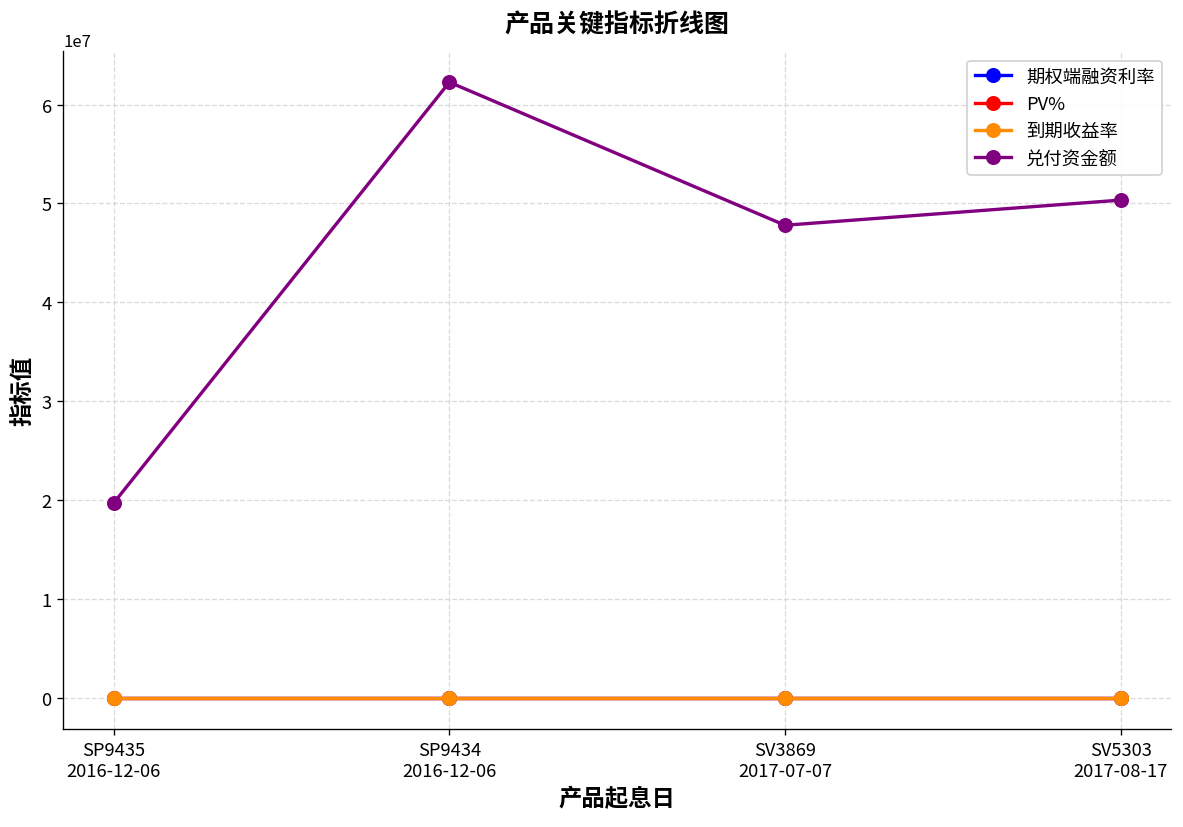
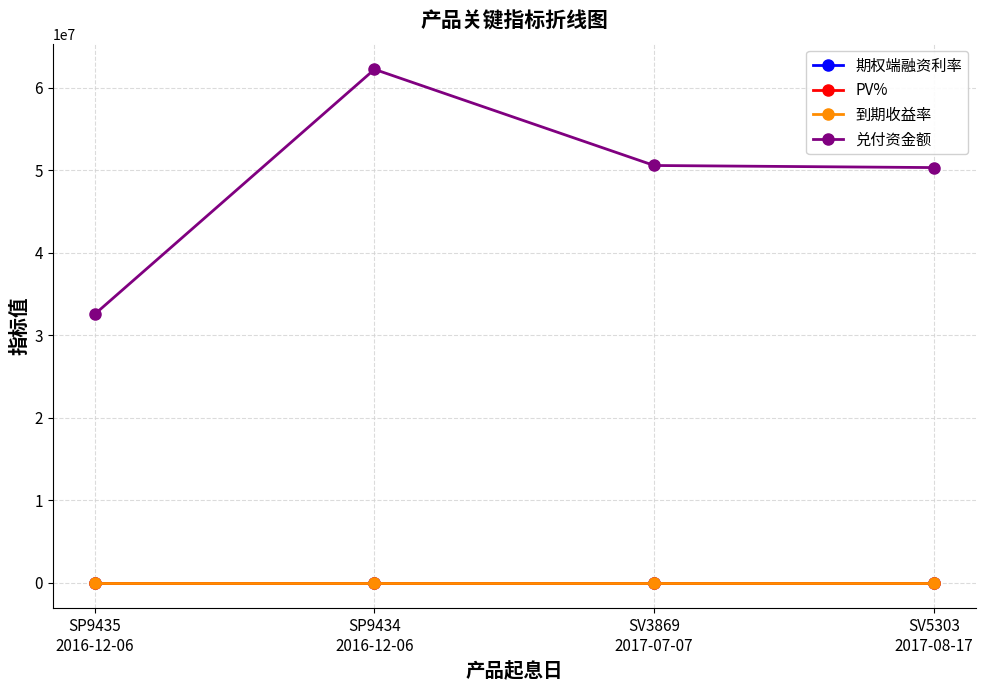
兑付资金额, SP9435 2016-12-06: 20000000 -> 33000000
兑付资金额, SV3869 2017-07-07: 48000000 -> 51000000
